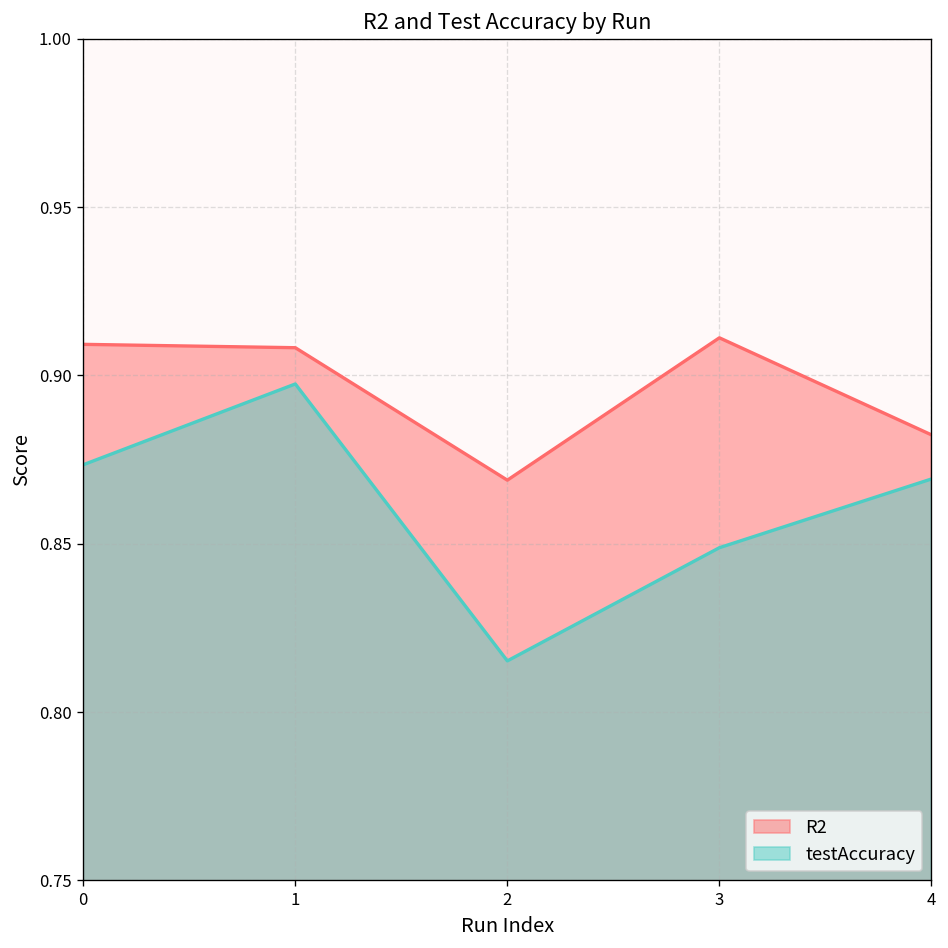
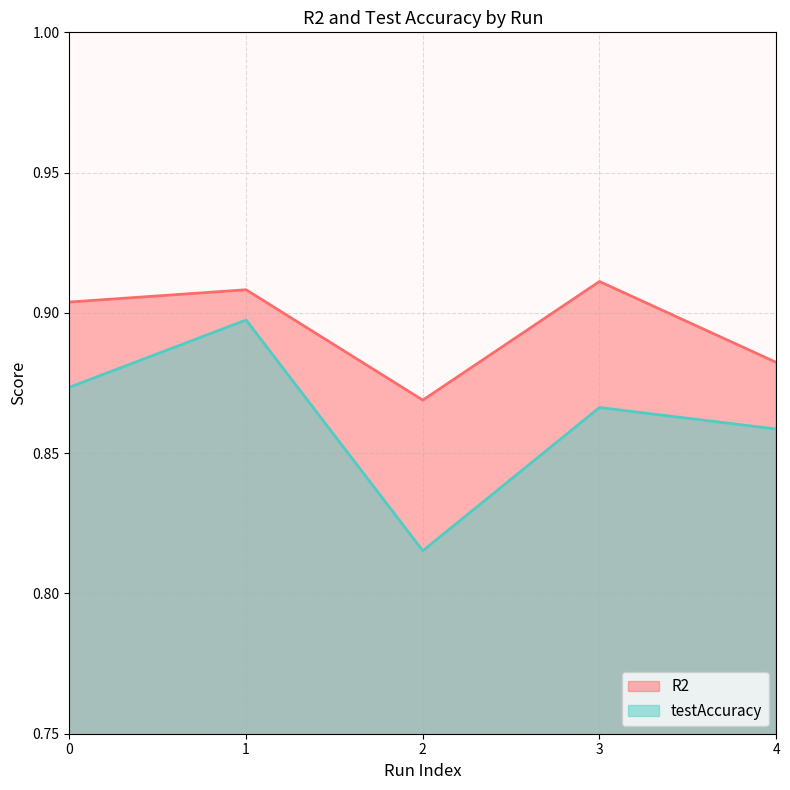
R2, 0: 0.909 -> 0.904
testAccuracy, 3: 0.849 -> 0.866
testAccuracy, 4: 0.869 -> 0.859
